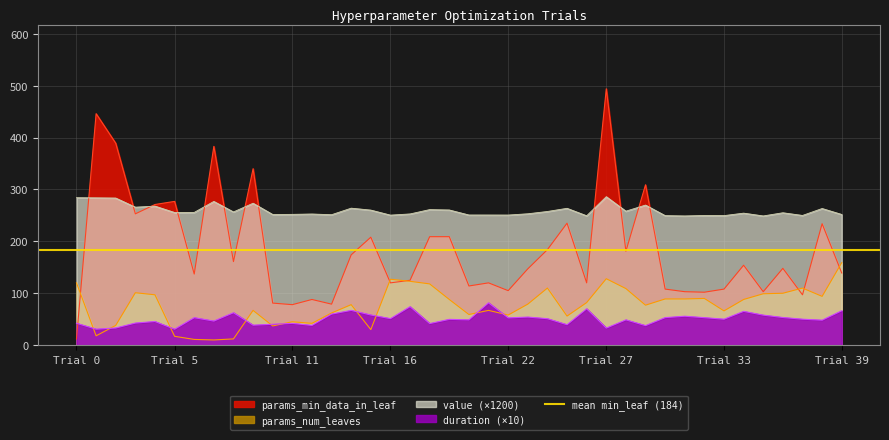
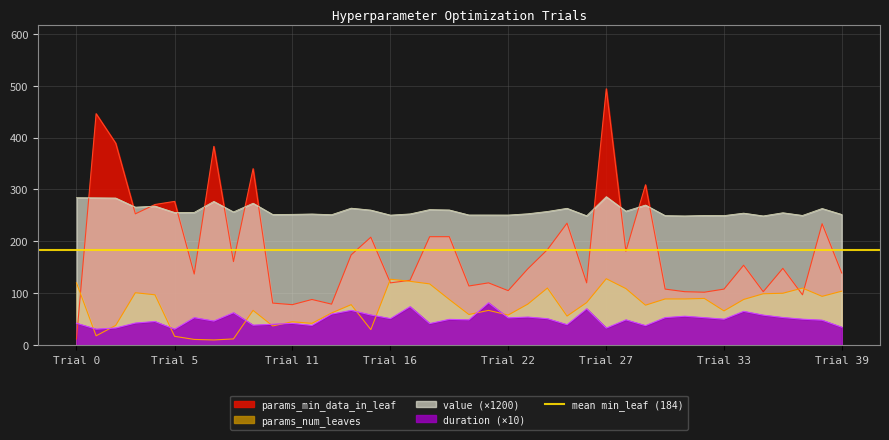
params_num_leaves, Trial 39: 160 -> 100
duration (×10), Trial 39: 70 -> 30
